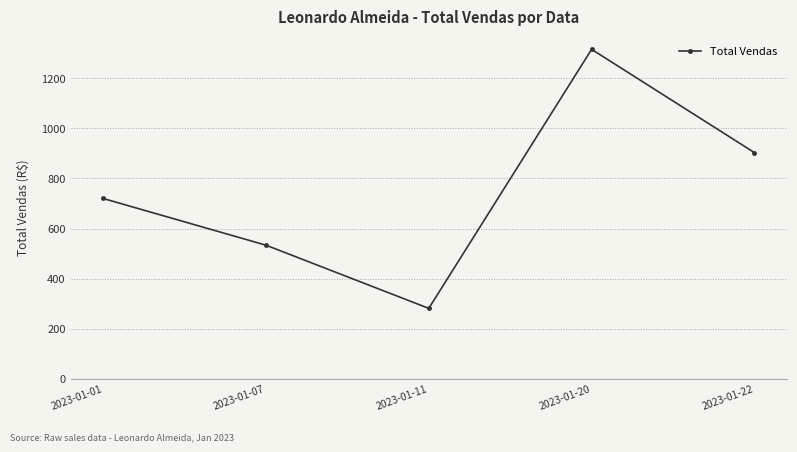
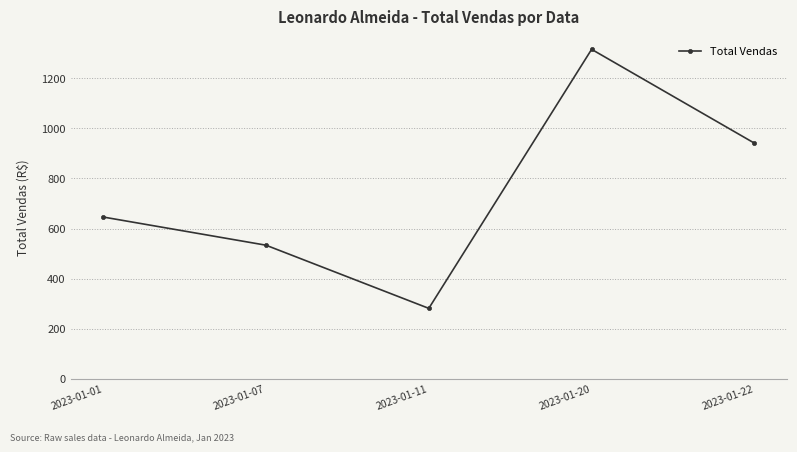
2023-01-01: 720 -> 650
2023-01-22: 900 -> 940
